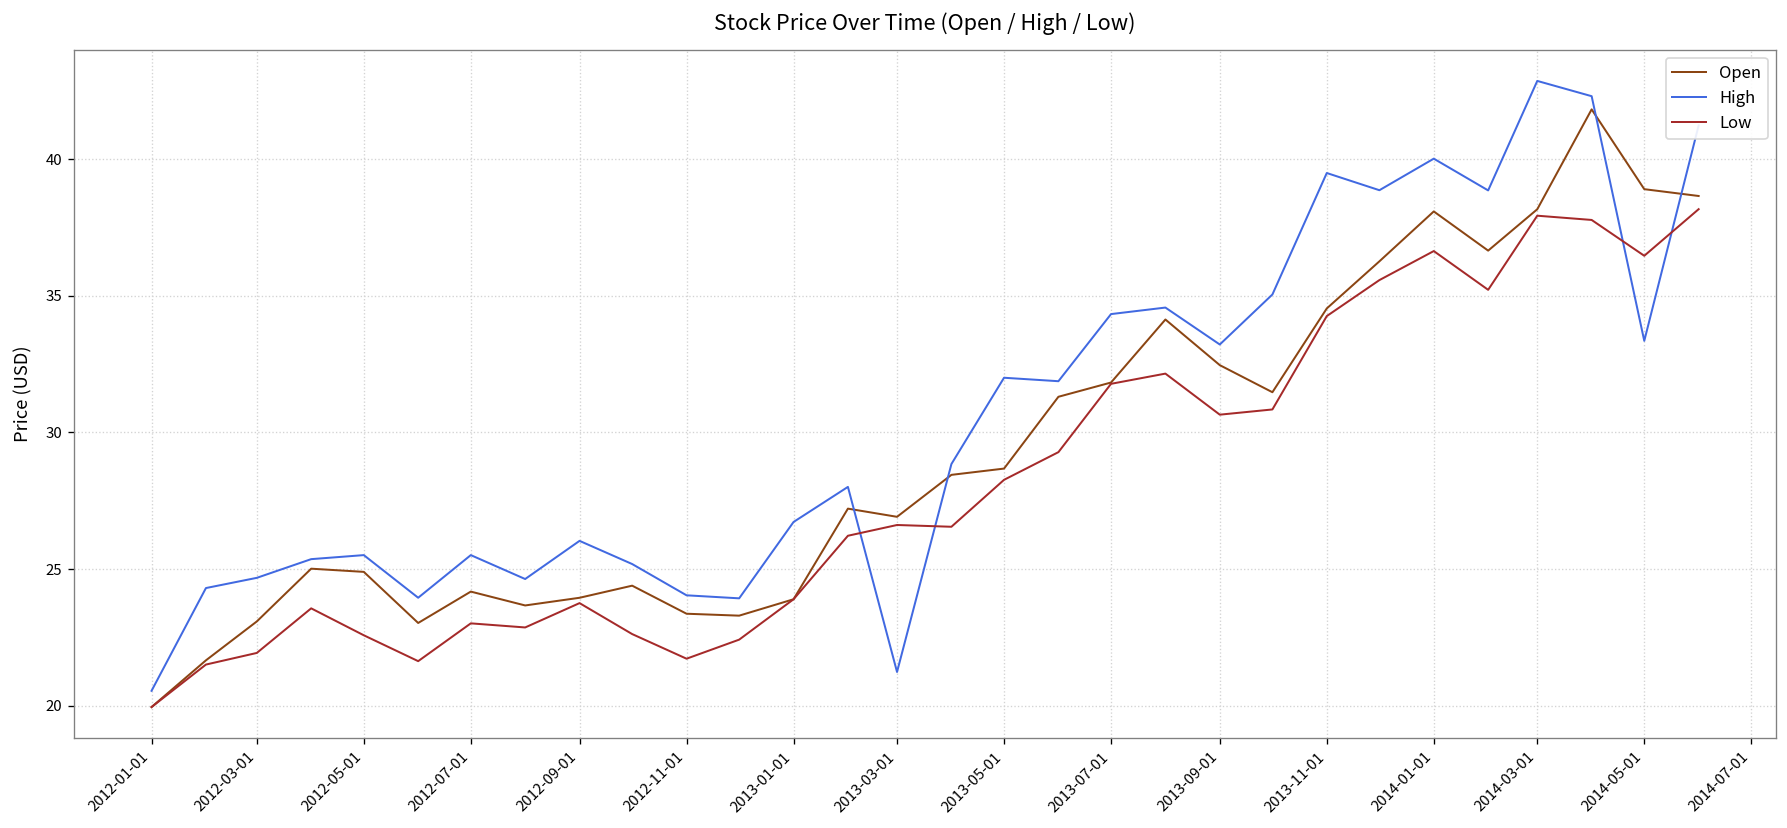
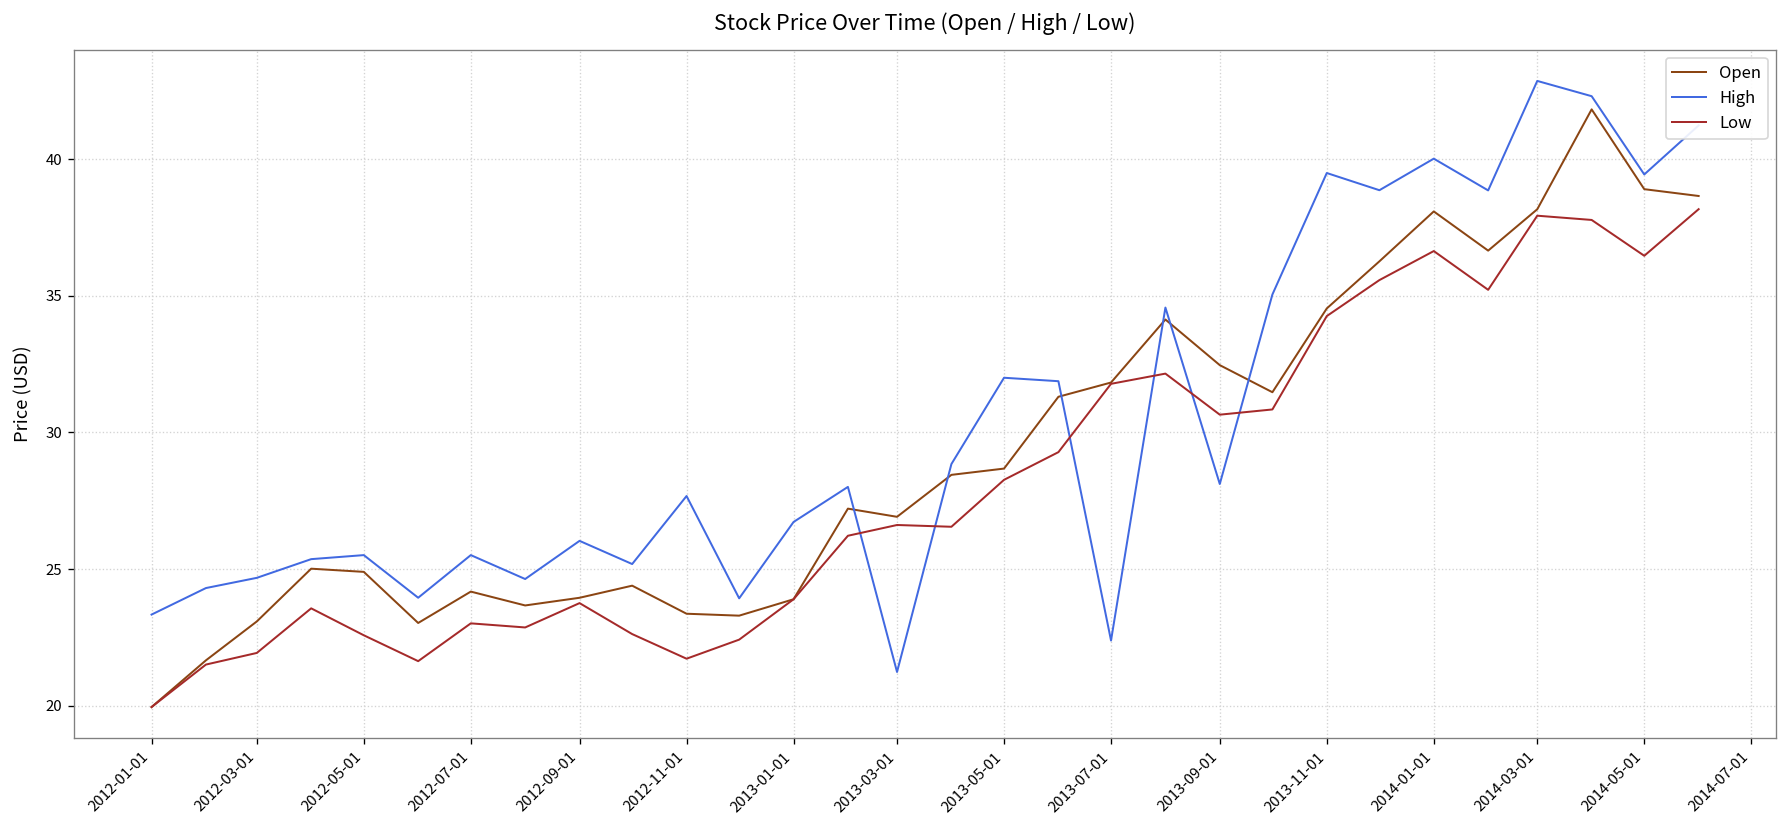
High, 2012-01-01: 20.5 -> 23.3
High, 2012-11-01: 24.0 -> 27.7
High, 2013-07-01: 34.3 -> 22.4
High, 2013-09-01: 33.2 -> 28.1
High, 2014-05-01: 33.3 -> 39.4
